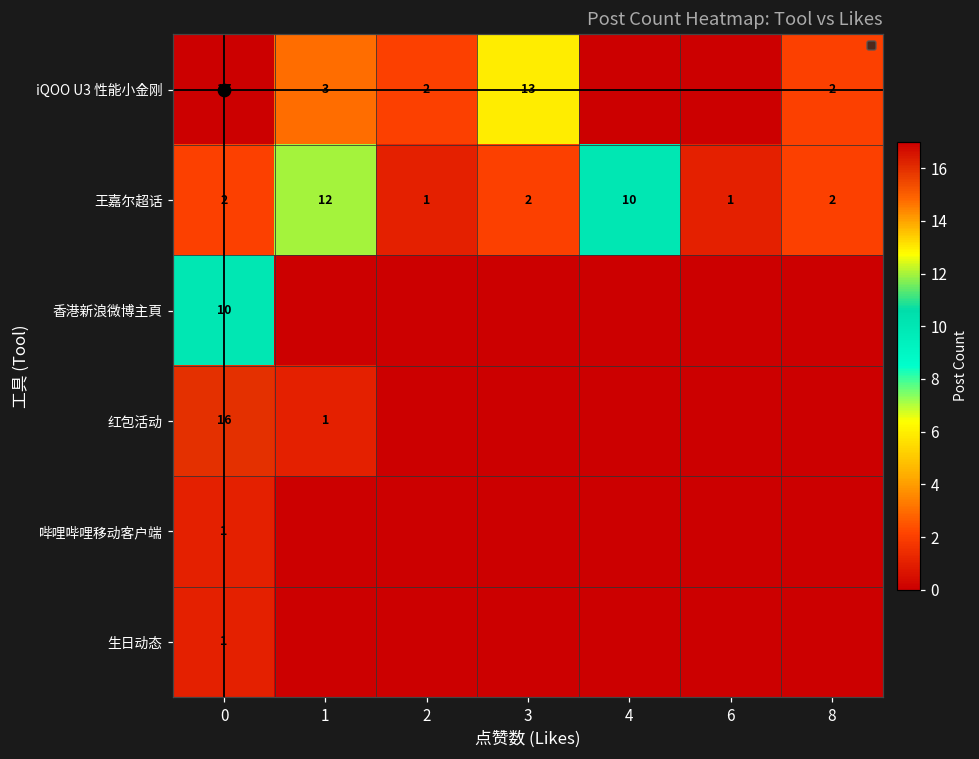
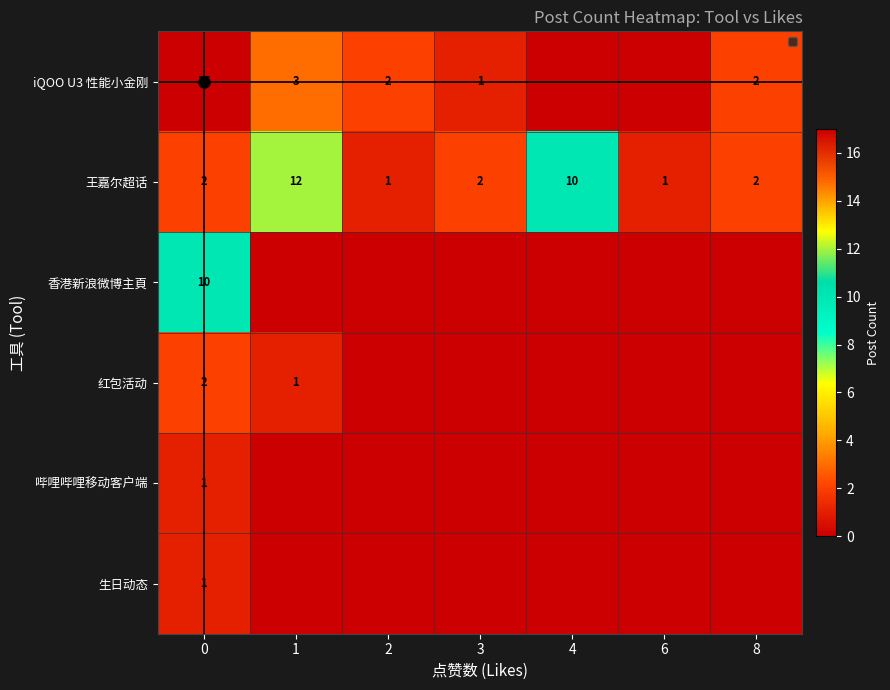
iQOO U3 性能小金刚, 3: 13 -> 1
红包活动, 0: 16 -> 2
